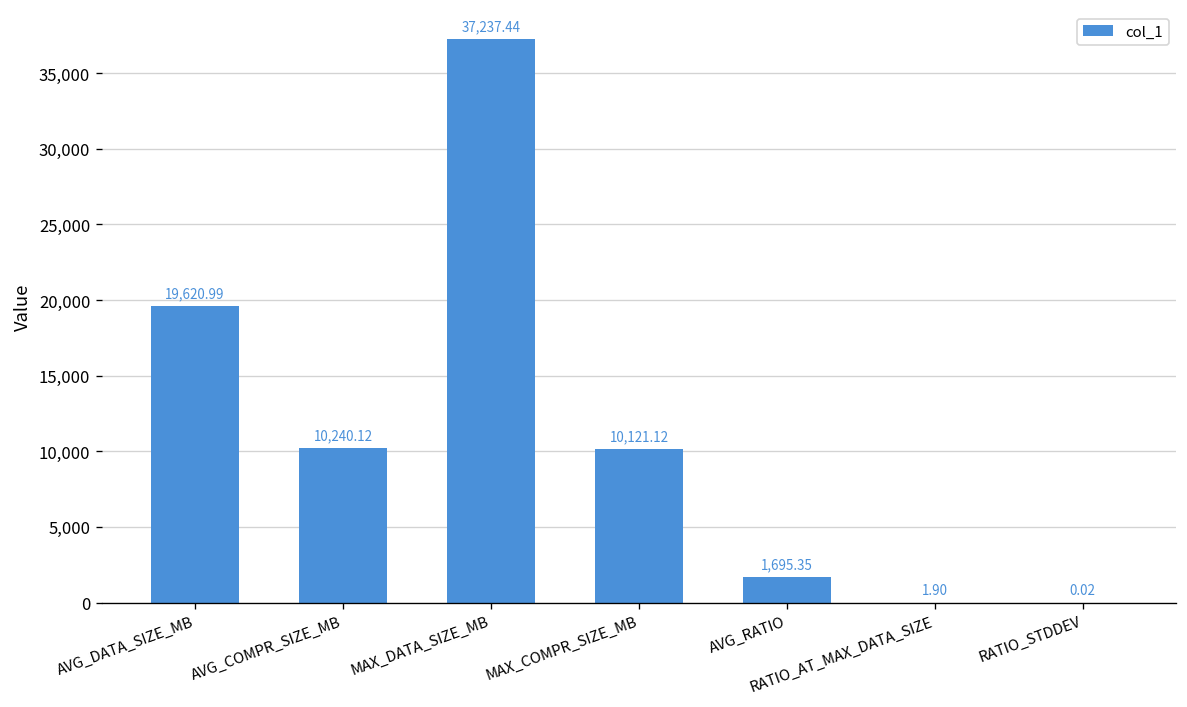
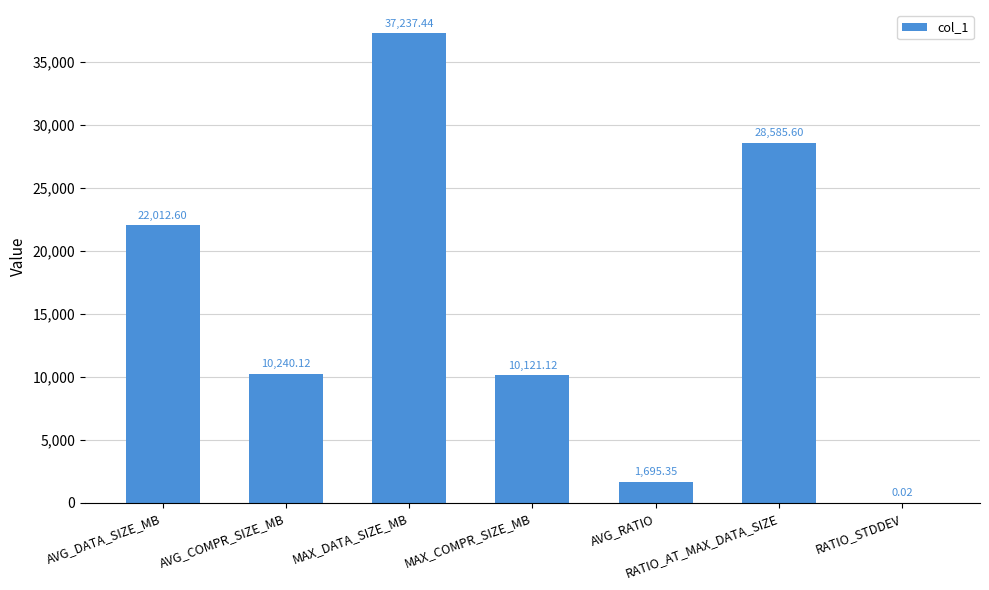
AVG_DATA_SIZE_MB: 19,620.99 -> 22,012.60
RATIO_AT_MAX_DATA_SIZE: 1.90 -> 28,585.60
